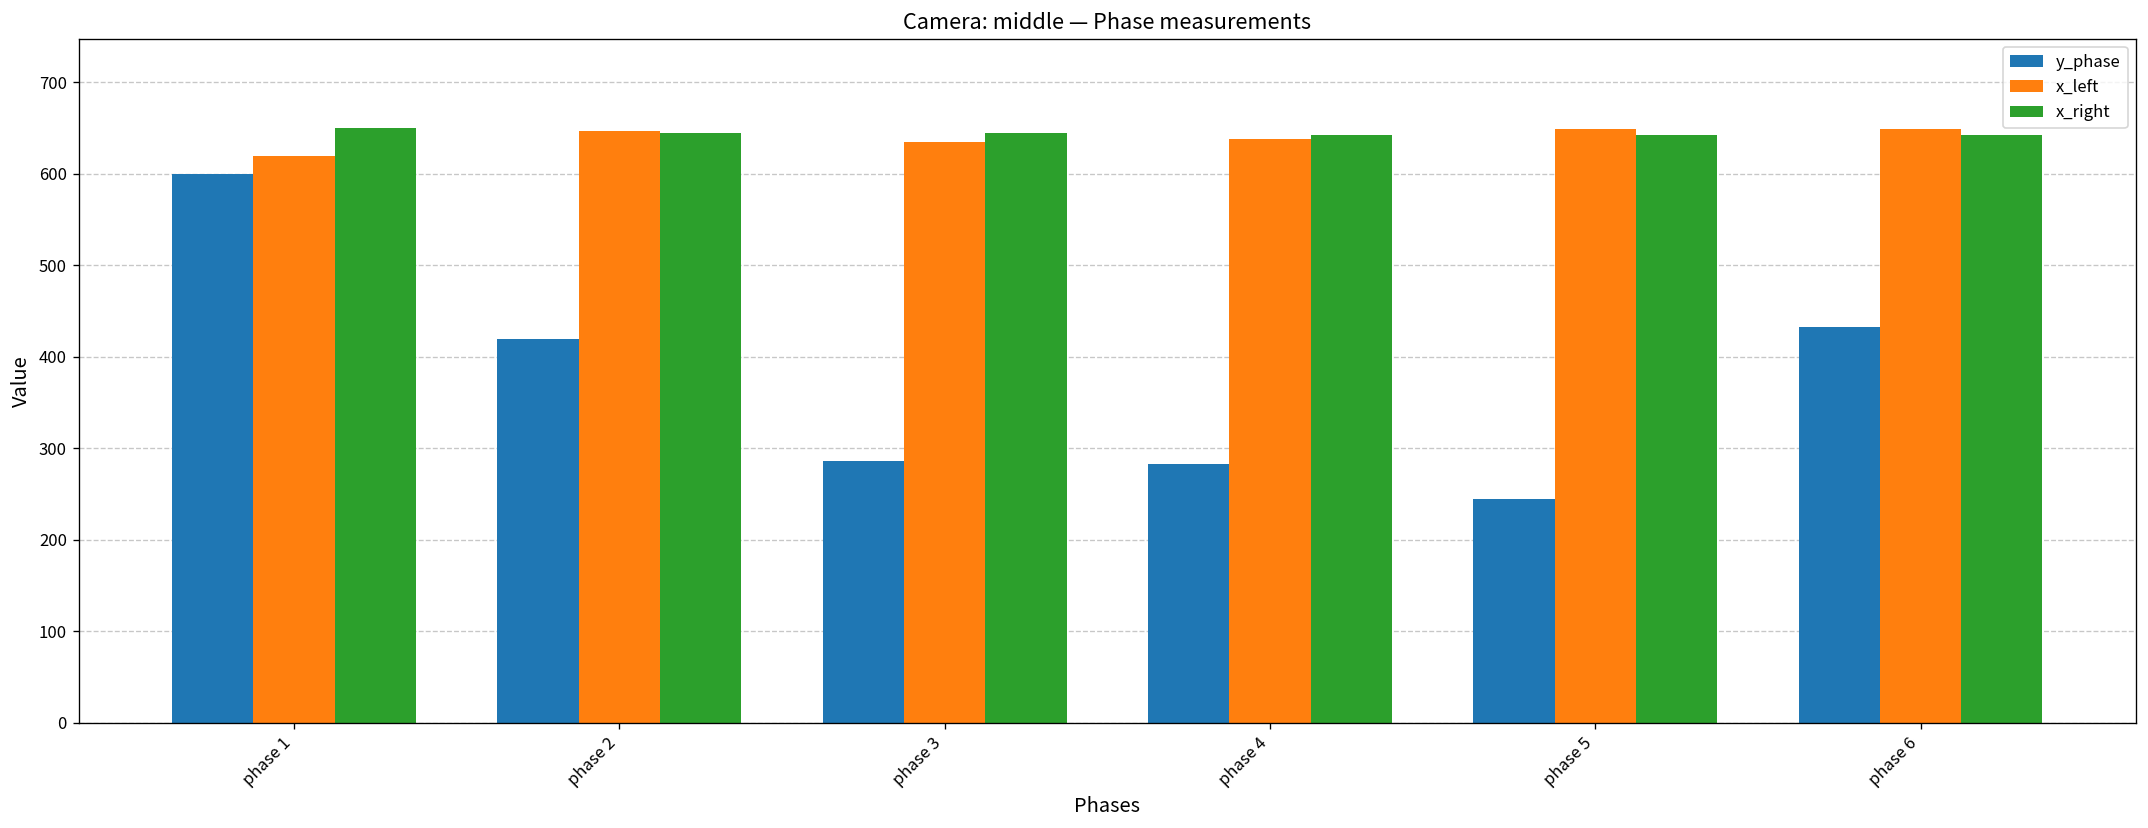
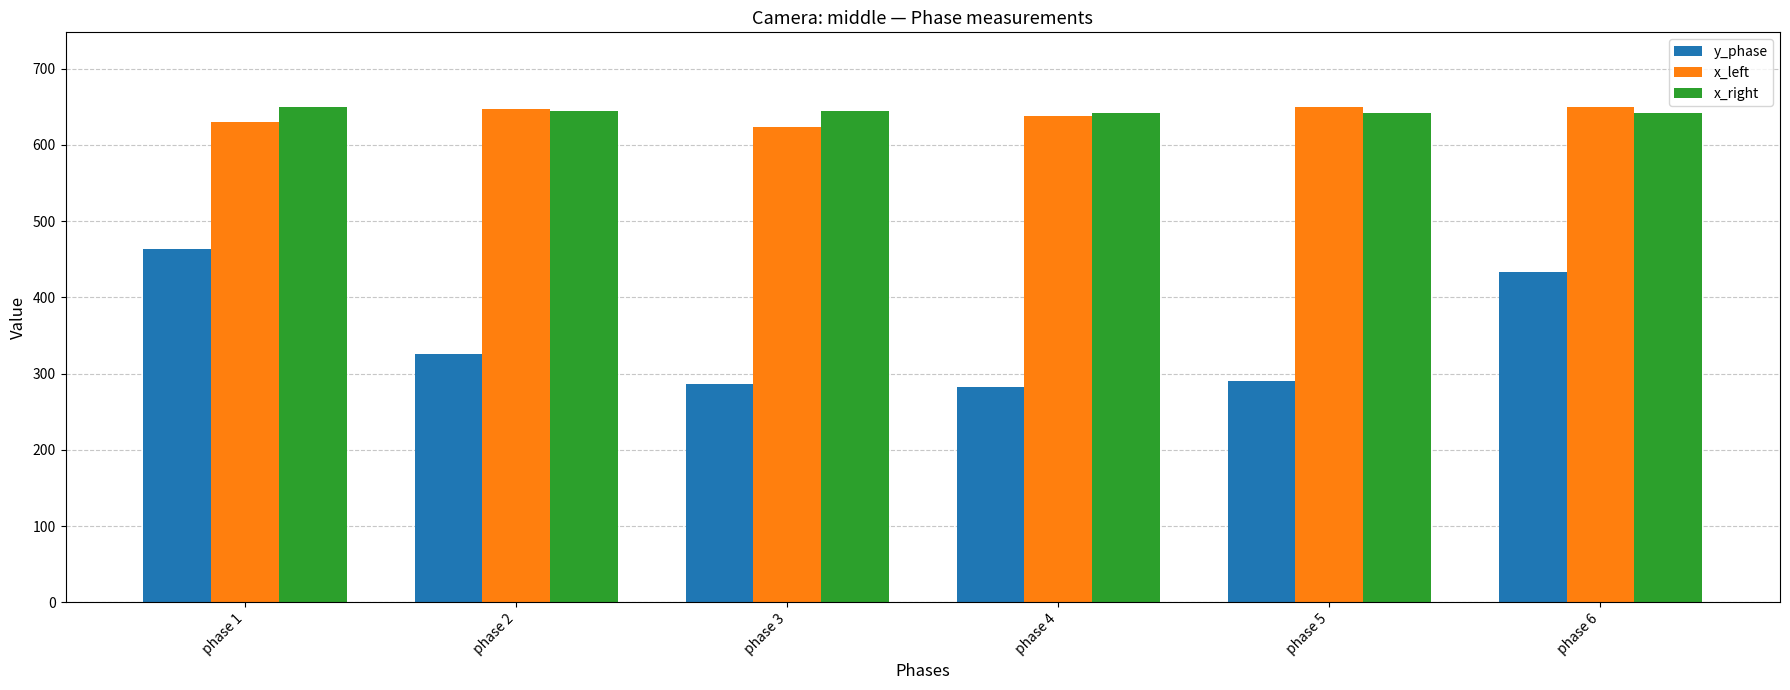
y_phase, phase 1: 600 -> 460
x_left, phase 1: 620 -> 630
y_phase, phase 2: 420 -> 330
x_left, phase 3: 640 -> 620
y_phase, phase 5: 250 -> 290
